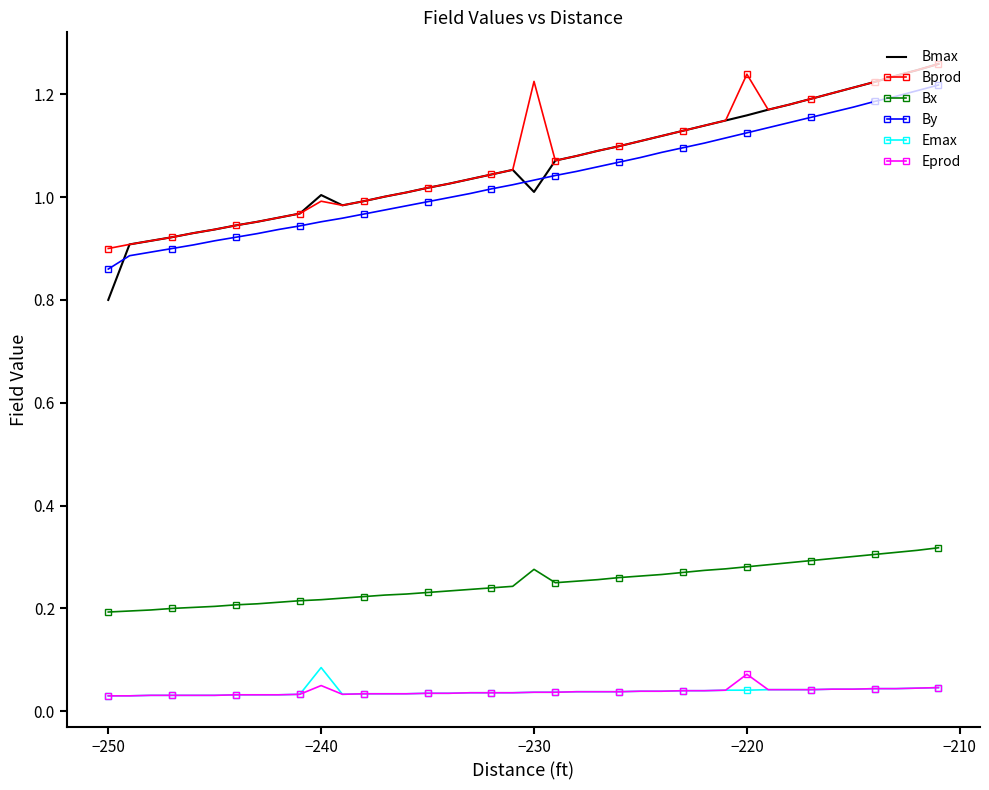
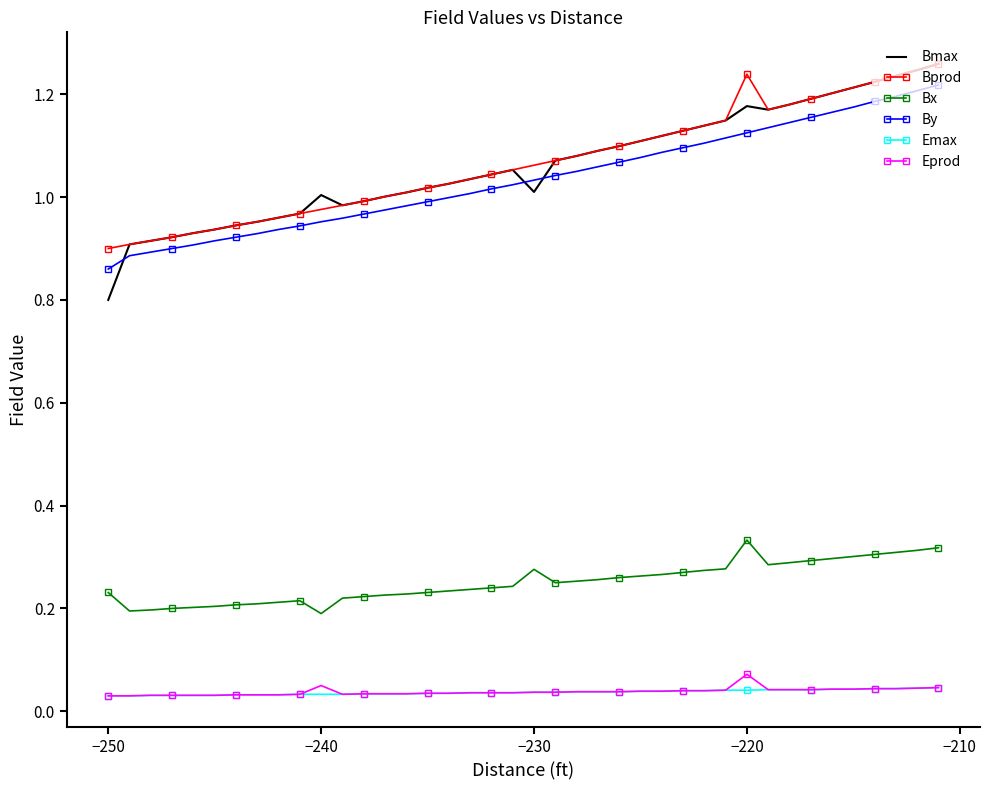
Bx, −250: 0.19 -> 0.23
Bprod, −240: 0.99 -> 0.98
Bx, −240: 0.22 -> 0.19
Emax, −240: 0.09 -> 0.03
Bprod, −230: 1.23 -> 1.06
Bmax, −220: 1.16 -> 1.18
Bx, −220: 0.28 -> 0.33
